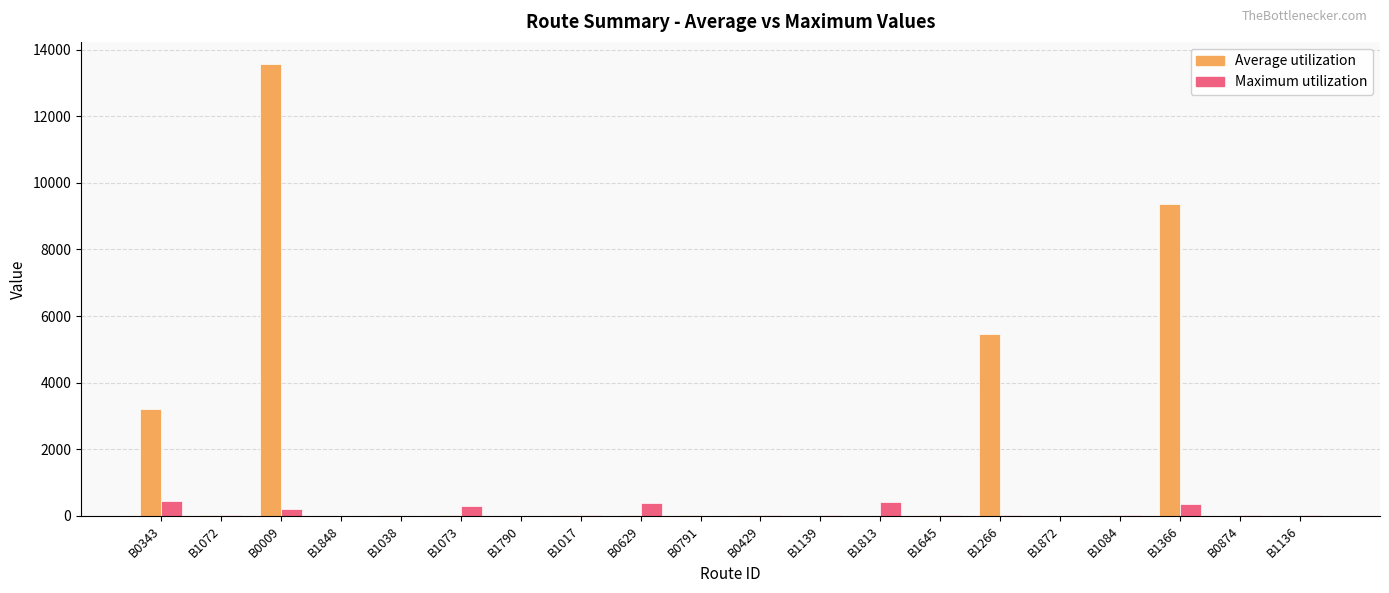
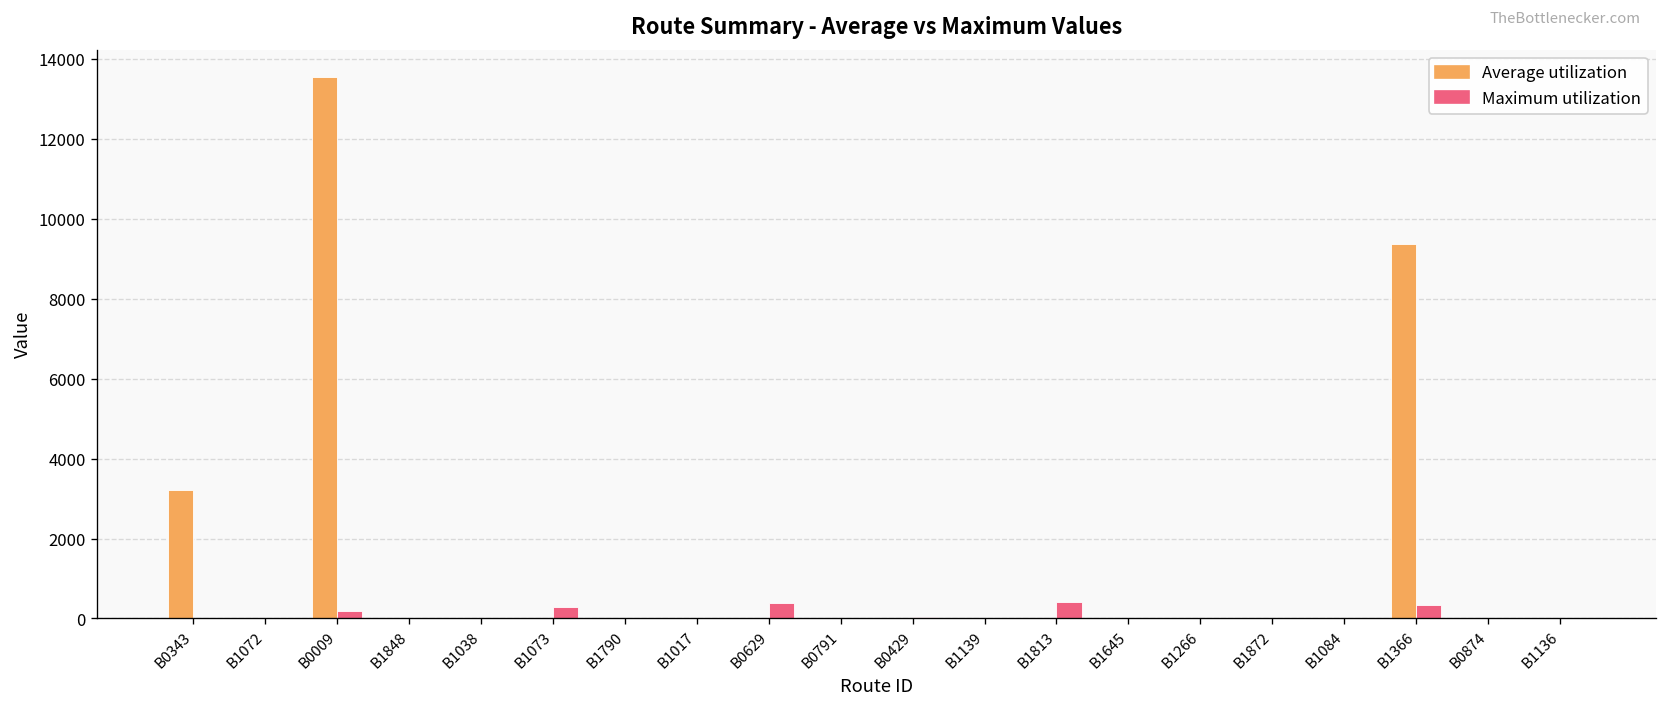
Maximum utilization, B0343: 500 -> 0
Average utilization, B1266: 5500 -> 0
